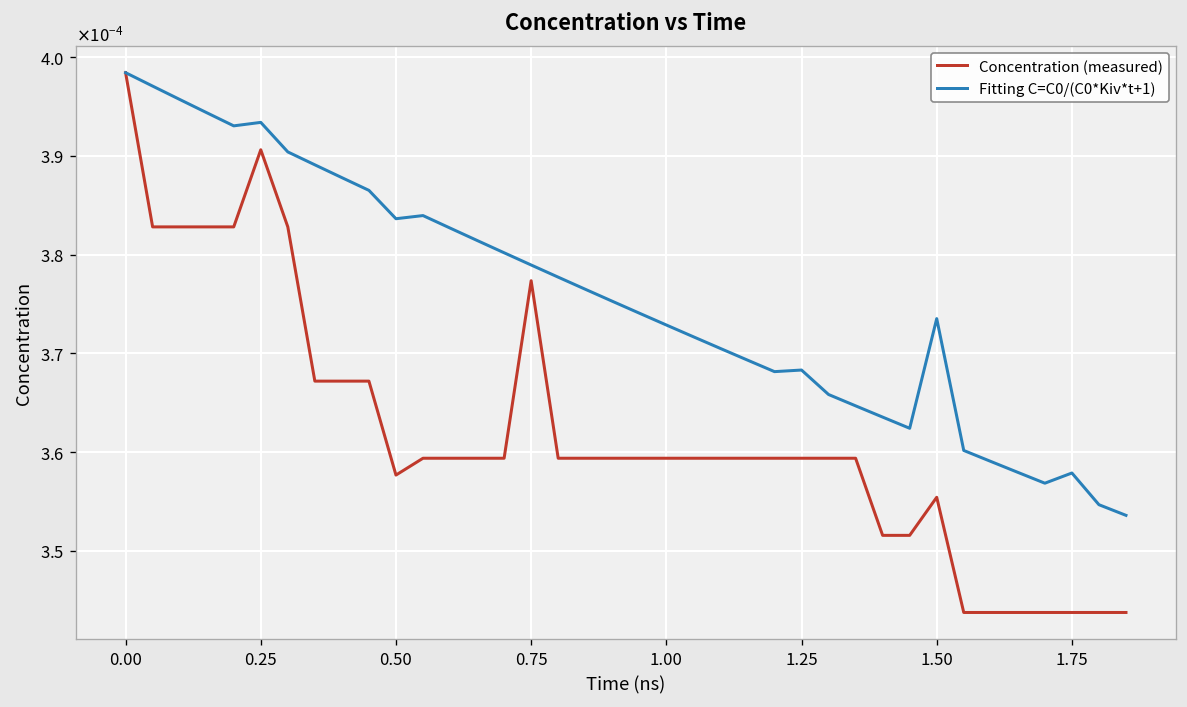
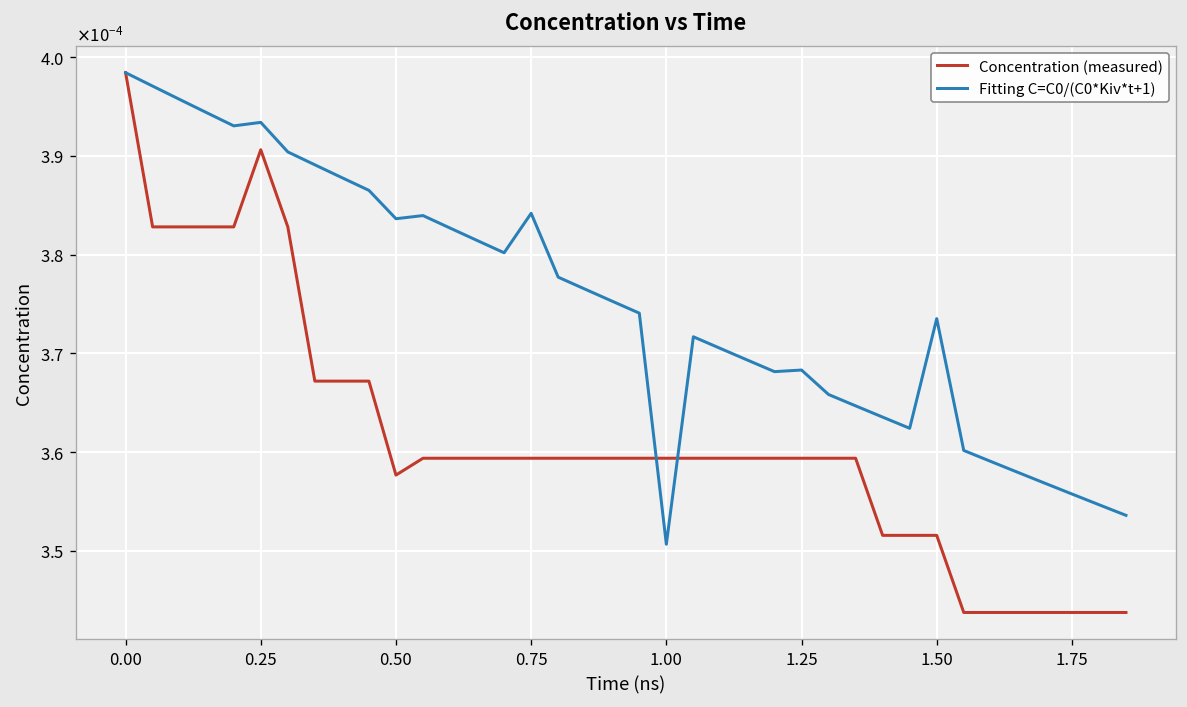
Concentration (measured), 0.75: 0.000377 -> 0.000359
Fitting C=C0/(C0*Kiv*t+1), 0.75: 0.000379 -> 0.000384
Fitting C=C0/(C0*Kiv*t+1), 1.00: 0.000373 -> 0.000351
Concentration (measured), 1.50: 0.000355 -> 0.000352
Fitting C=C0/(C0*Kiv*t+1), 1.75: 0.000358 -> 0.000356
